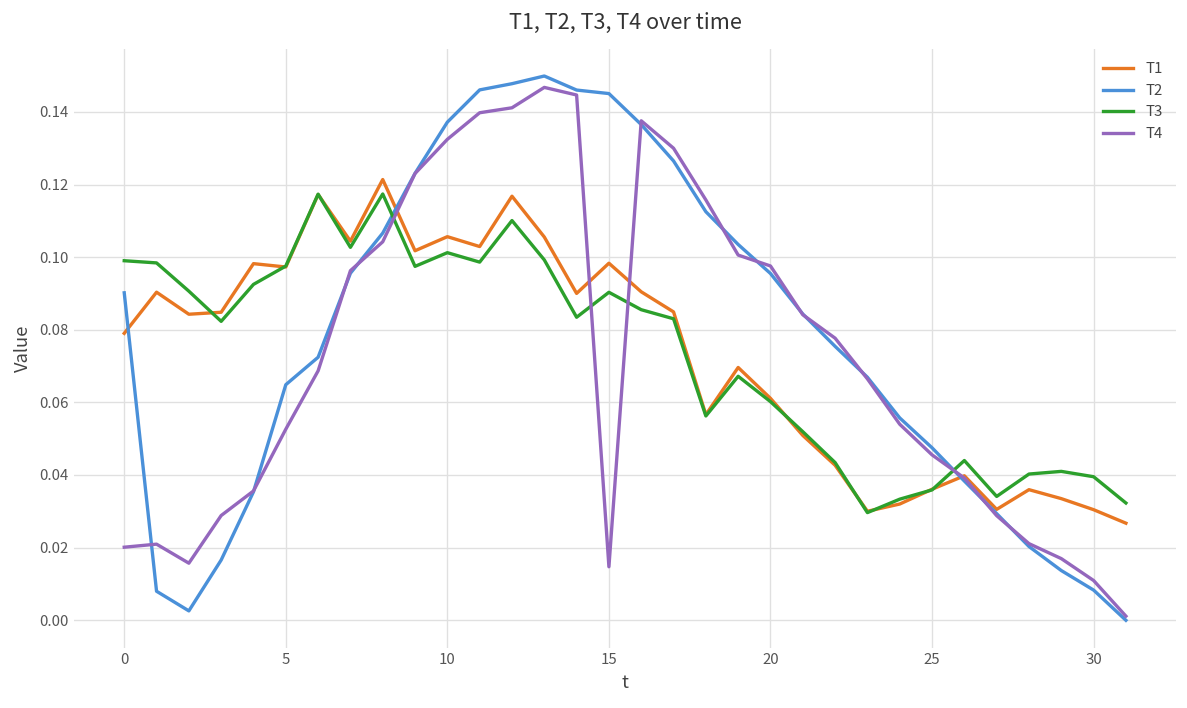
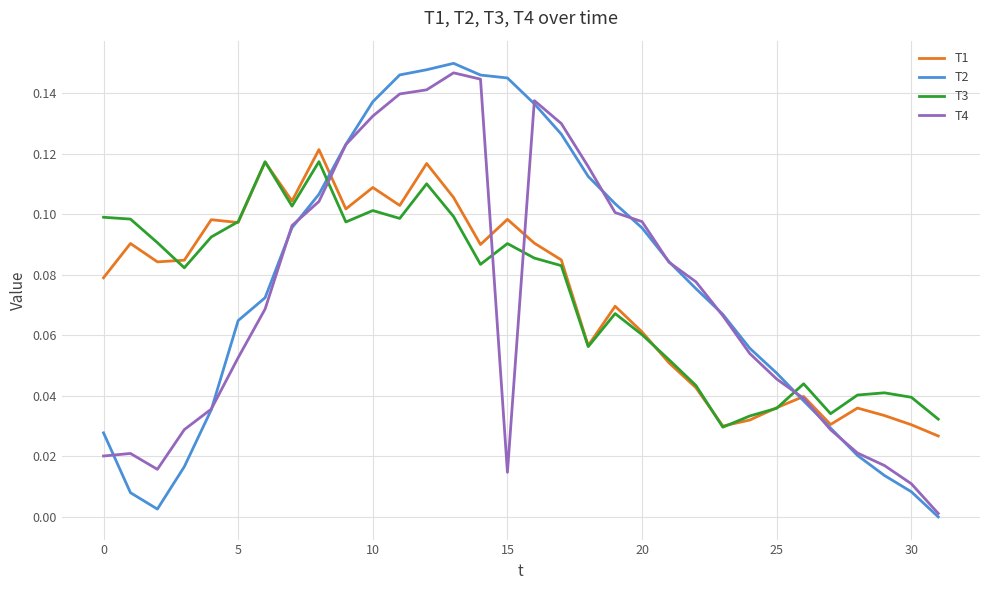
T2, 0: 0.090 -> 0.028
T1, 10: 0.106 -> 0.109
